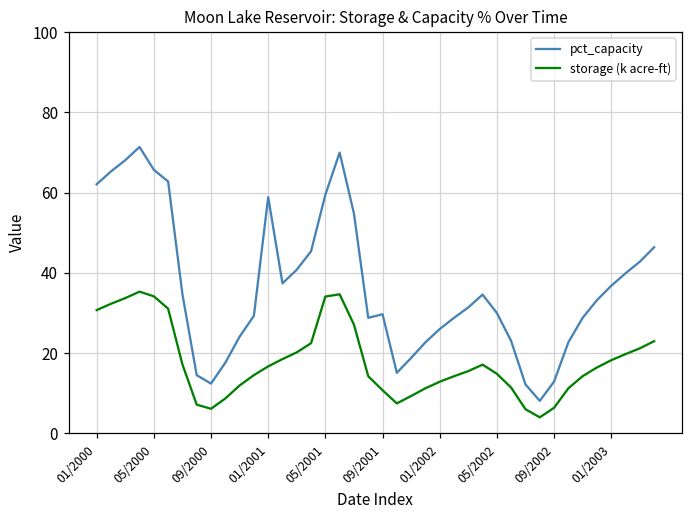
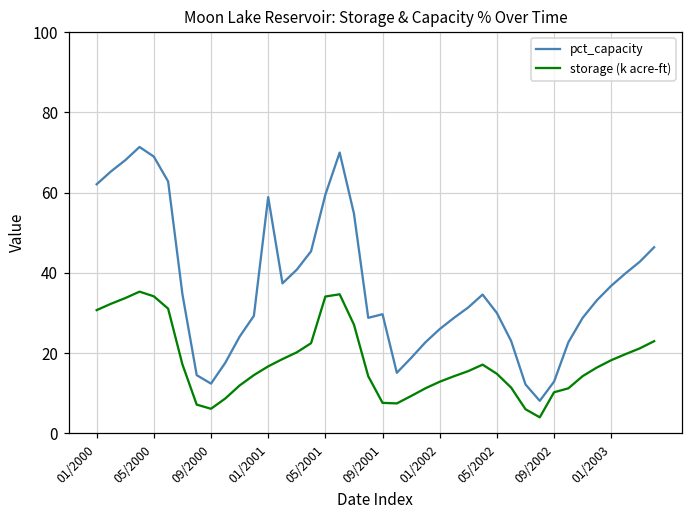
pct_capacity, 05/2000: 66 -> 69
storage (k acre-ft), 09/2001: 11 -> 8
storage (k acre-ft), 09/2002: 6 -> 10
